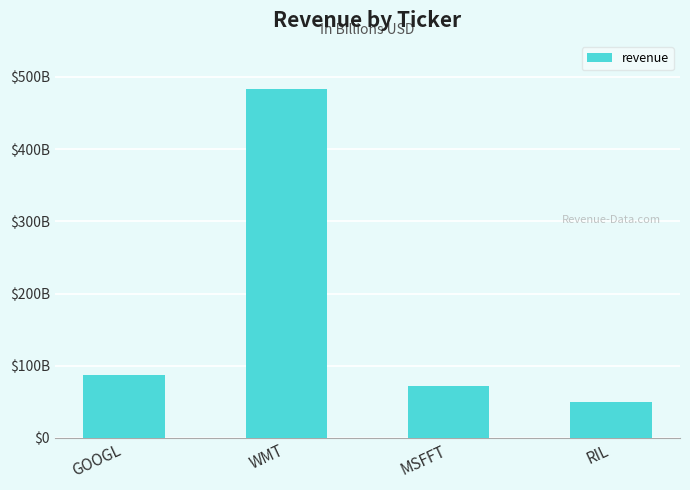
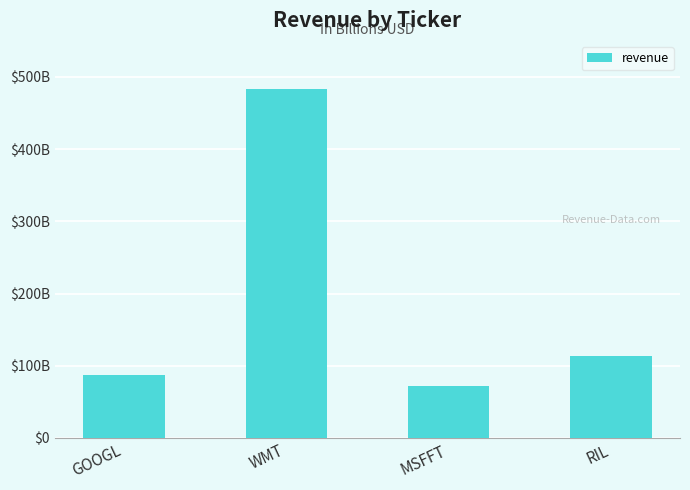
RIL: $50000000000 -> $110000000000
